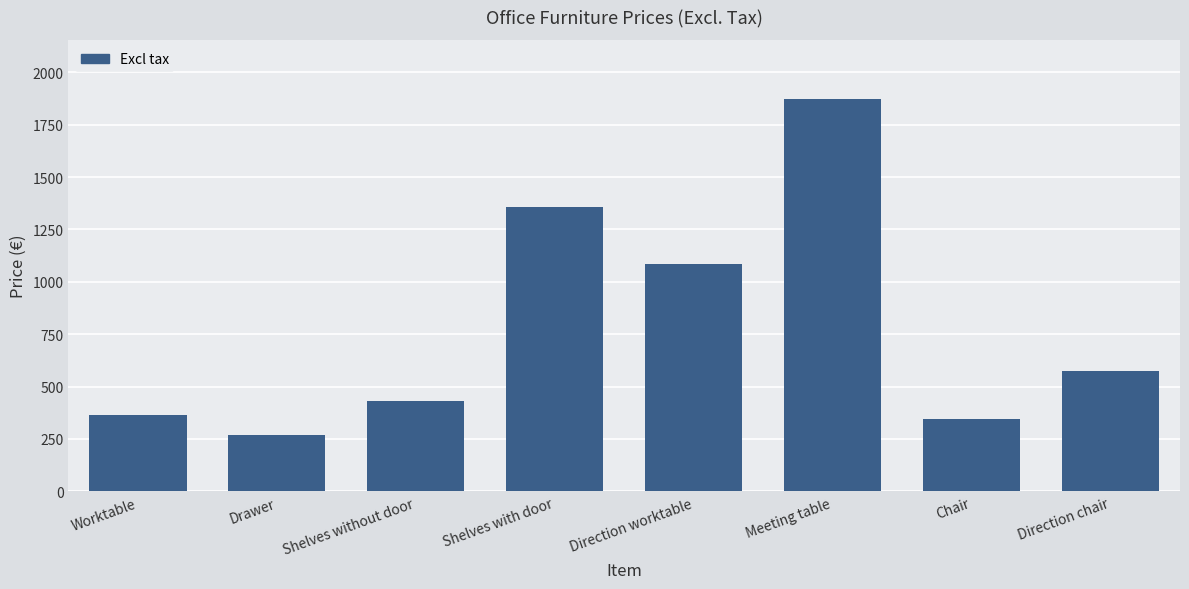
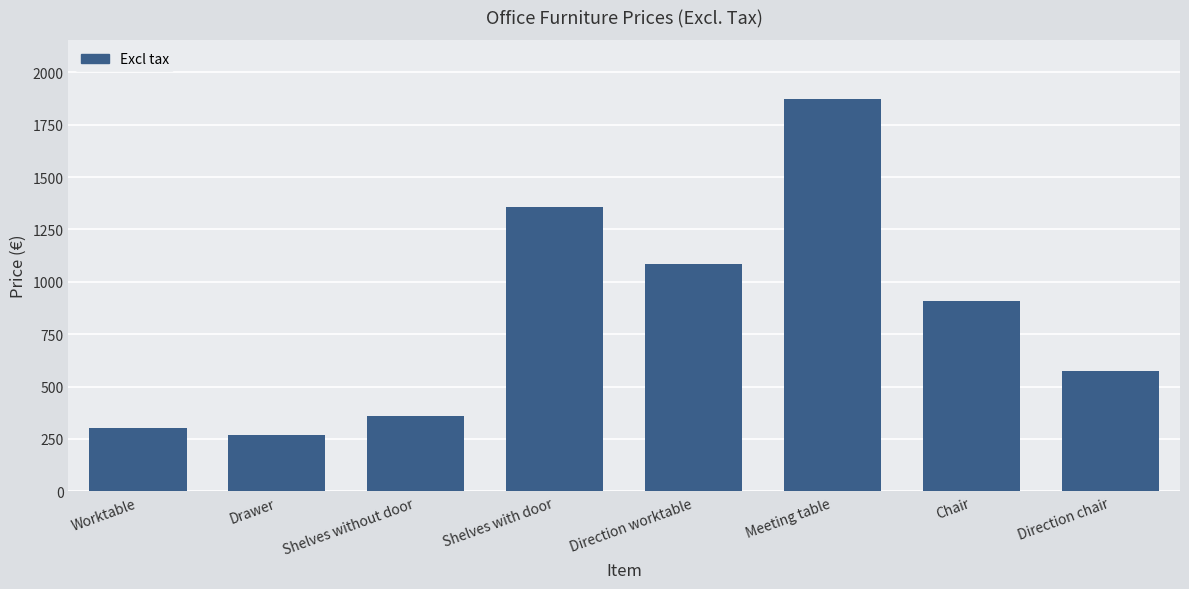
Worktable: 370 -> 300
Shelves without door: 430 -> 360
Chair: 350 -> 910
